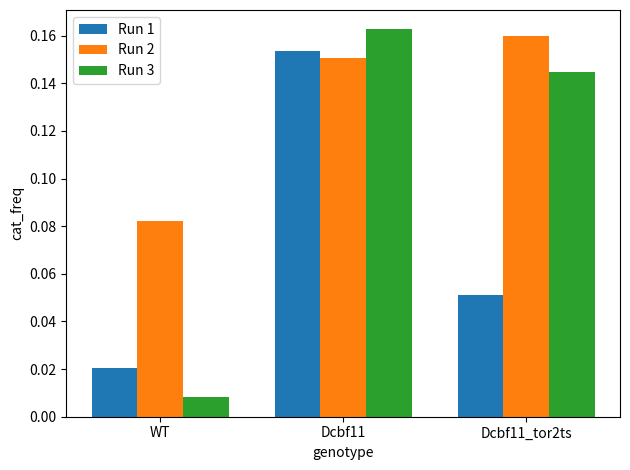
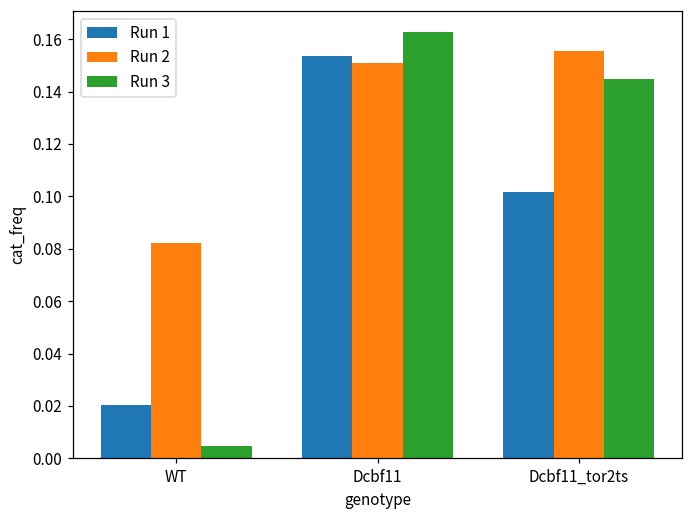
Run 3, WT: 0.008 -> 0.005
Run 1, Dcbf11_tor2ts: 0.051 -> 0.102
Run 2, Dcbf11_tor2ts: 0.160 -> 0.155
